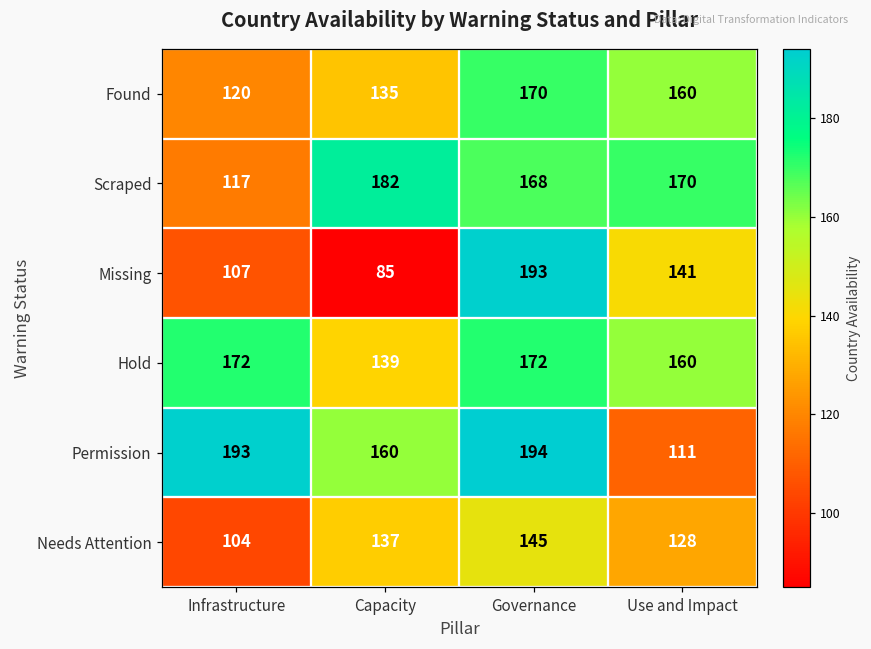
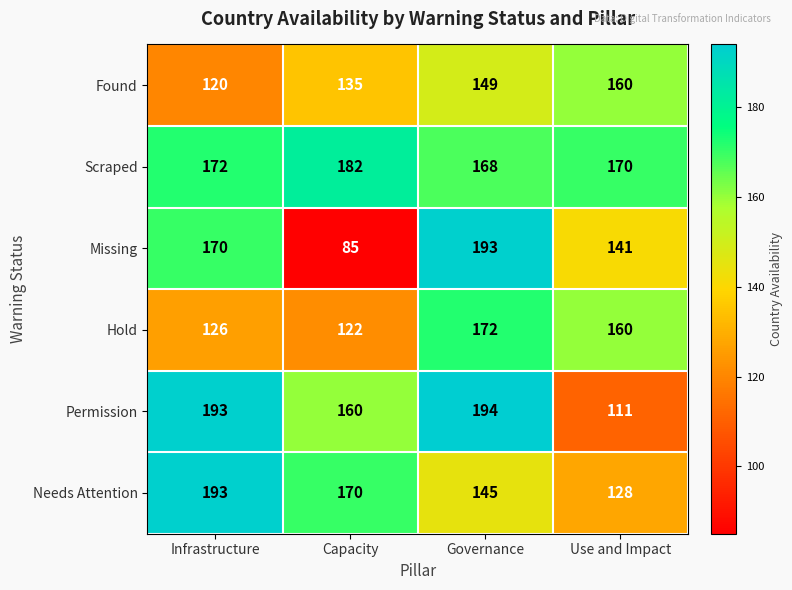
Found, Governance: 170 -> 149
Scraped, Infrastructure: 117 -> 172
Missing, Infrastructure: 107 -> 170
Hold, Infrastructure: 172 -> 126
Hold, Capacity: 139 -> 122
Needs Attention, Infrastructure: 104 -> 193
Needs Attention, Capacity: 137 -> 170
